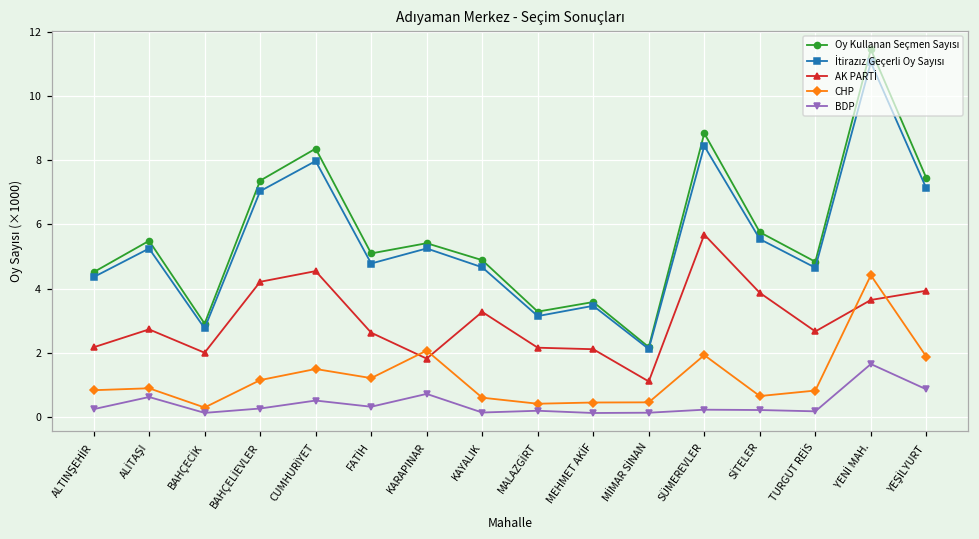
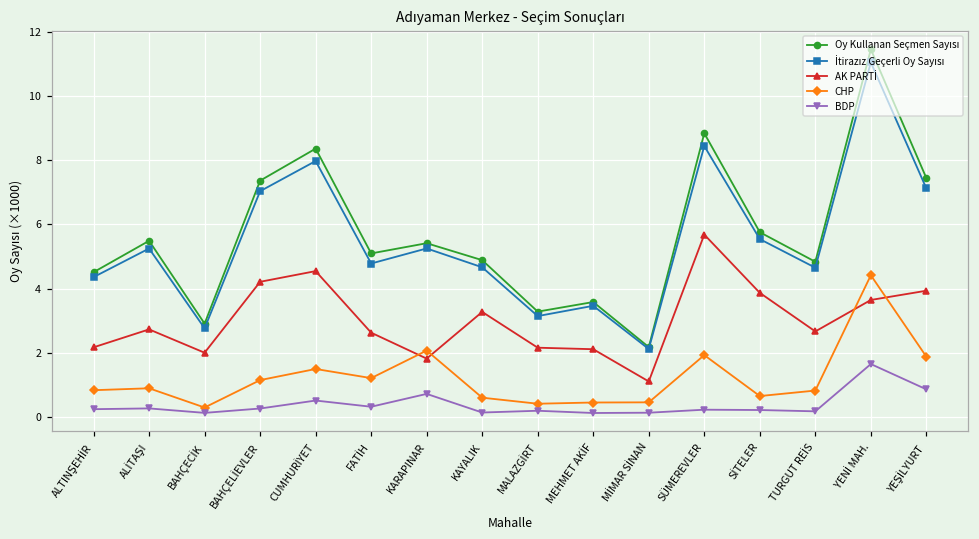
BDP, ALİTAŞI: 0.6 -> 0.3
